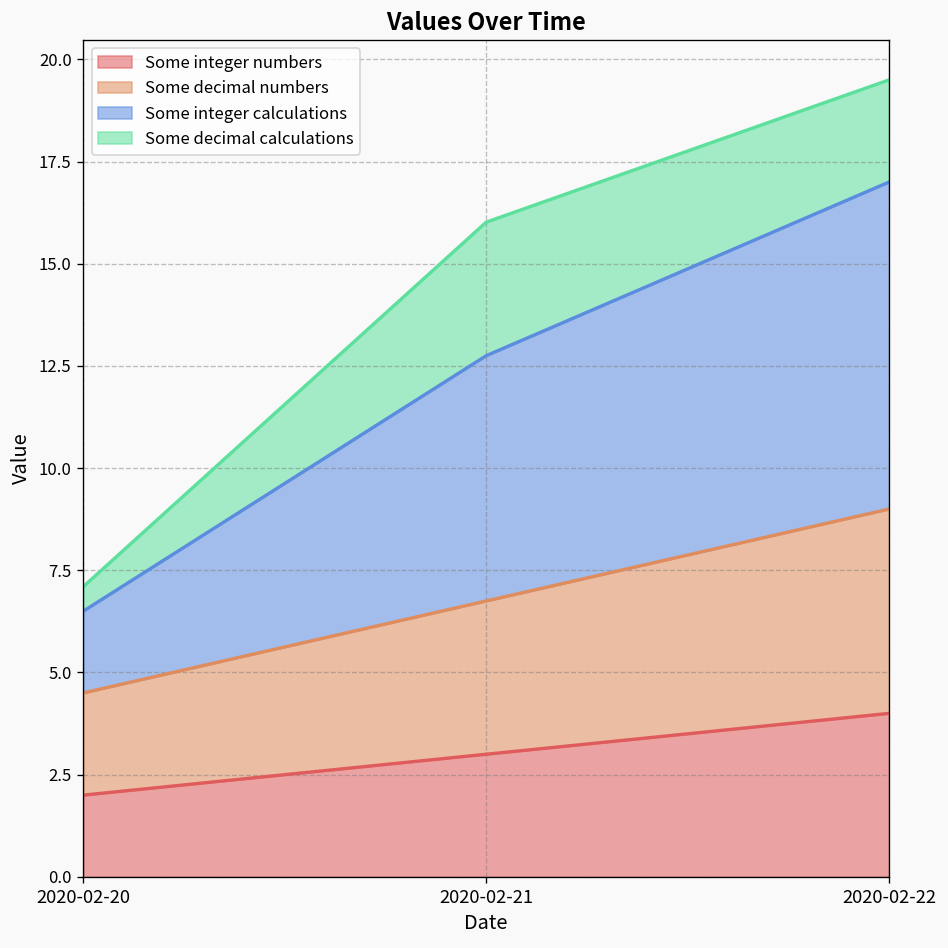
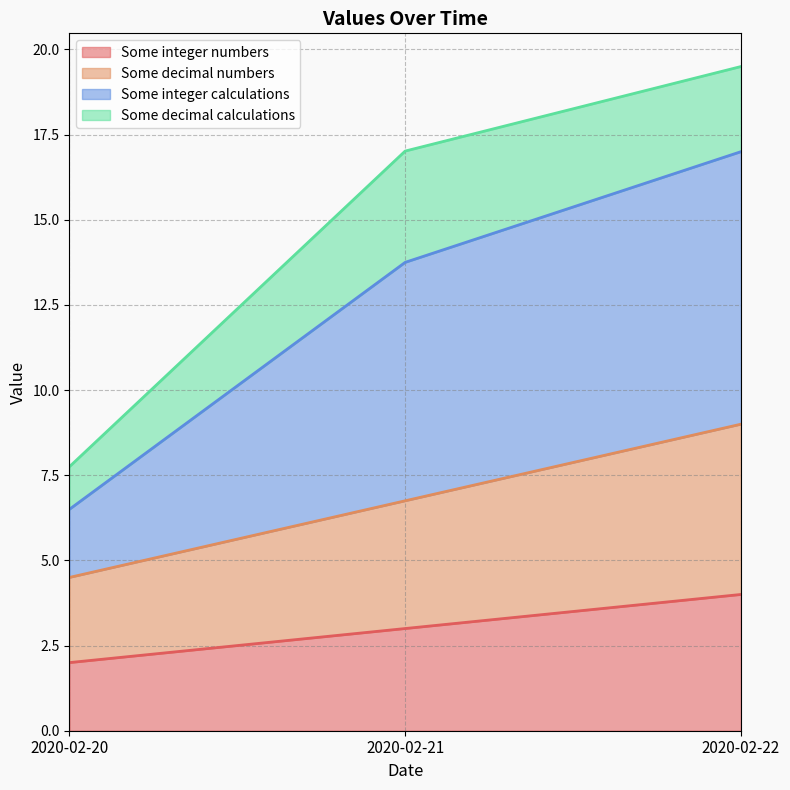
Some decimal calculations, 2020-02-20: 0.6 -> 1.3
Some integer calculations, 2020-02-21: 6 -> 7
